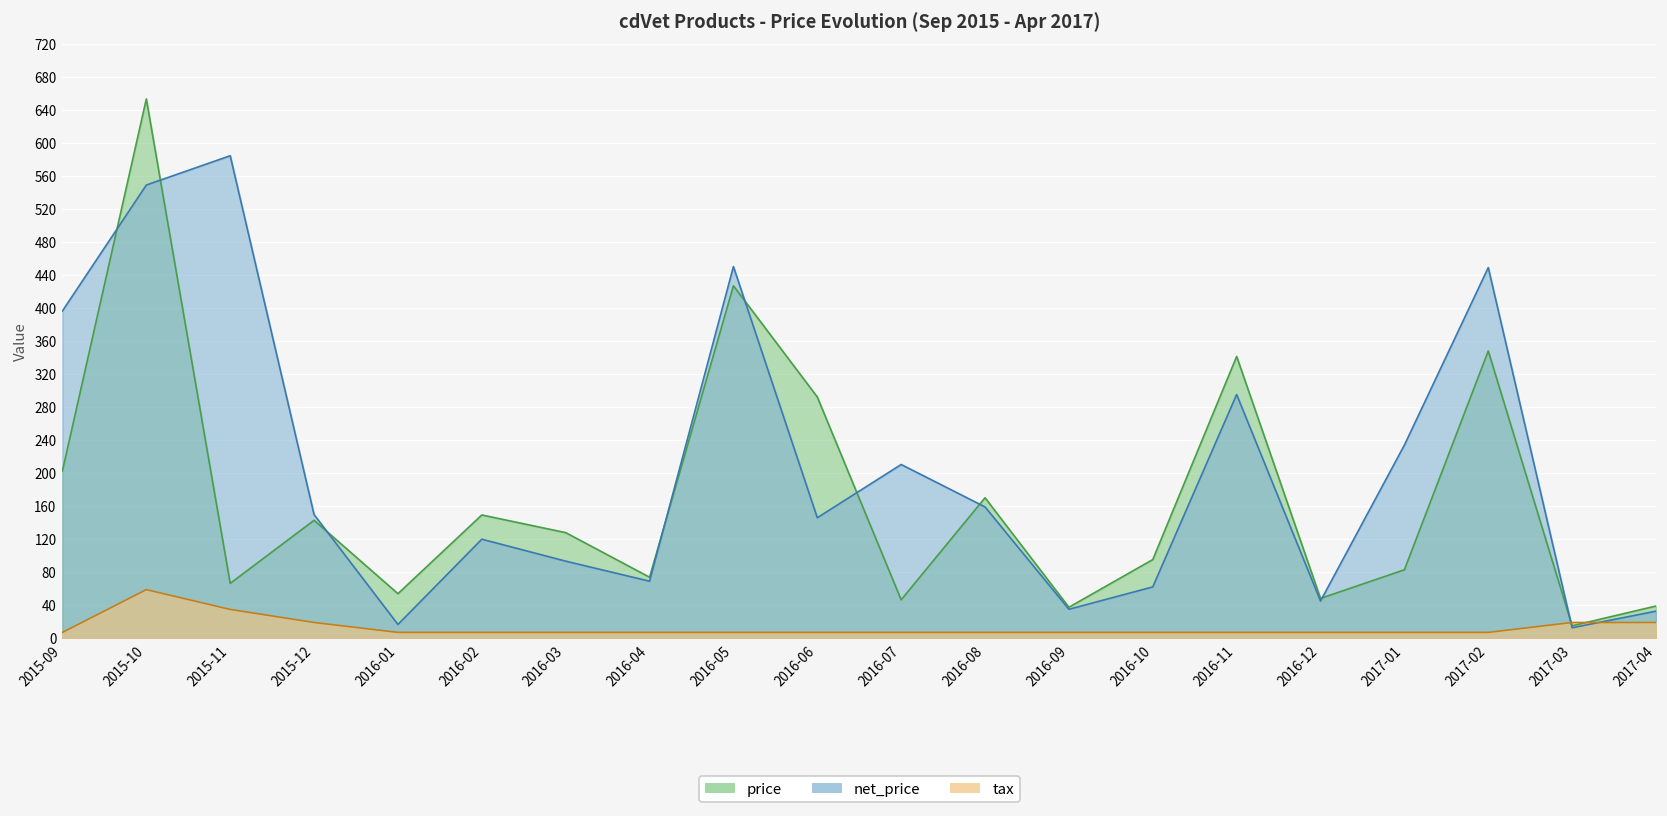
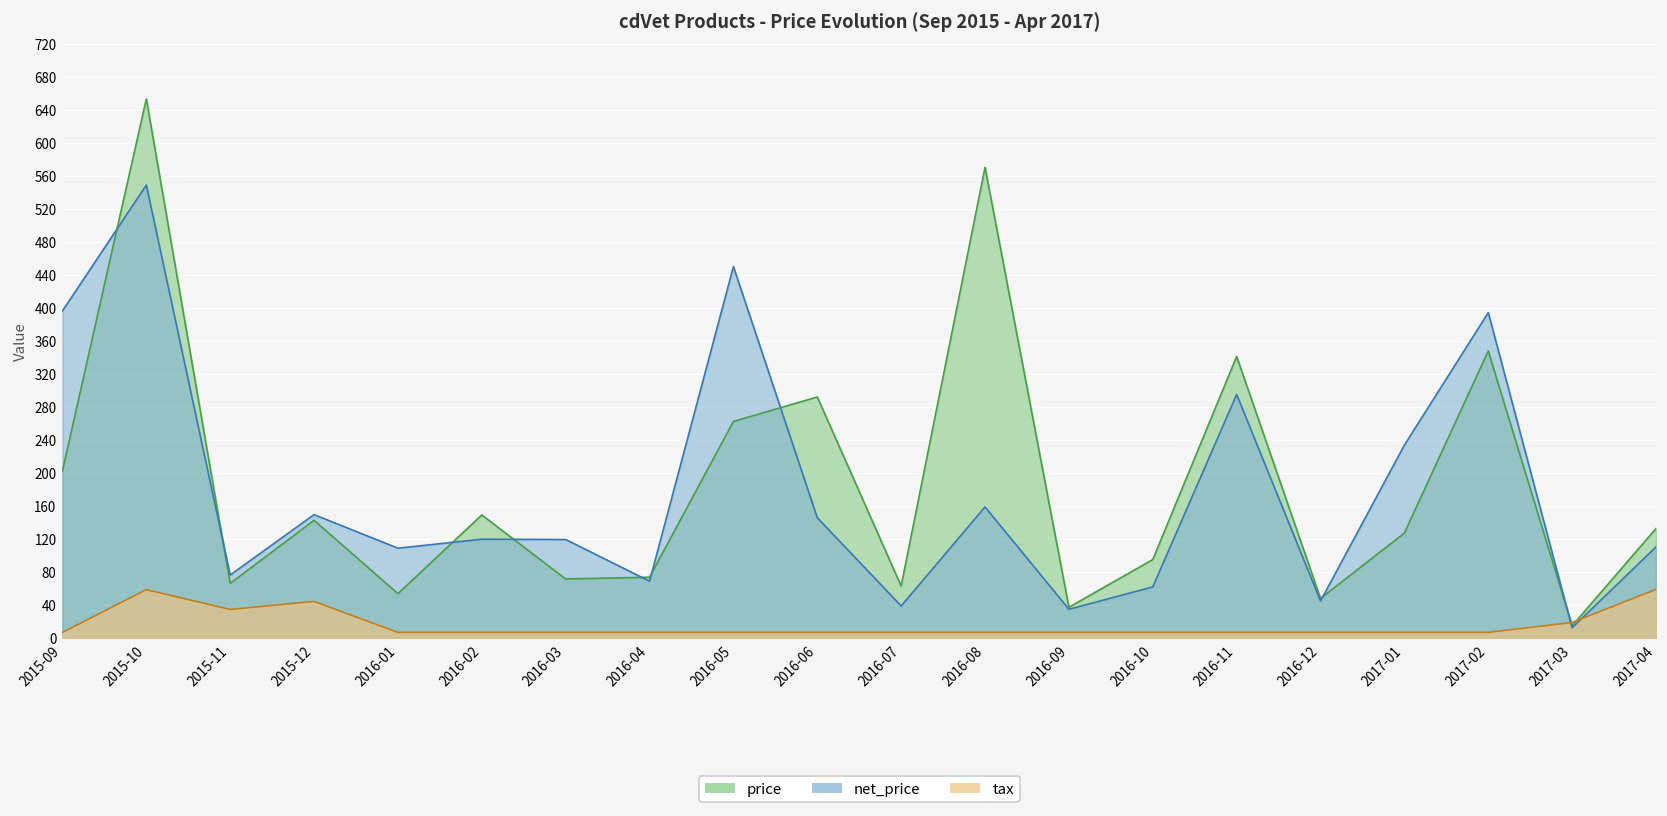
net_price, 2015-11: 580 -> 80
tax, 2015-12: 20 -> 40
net_price, 2016-01: 20 -> 110
price, 2016-03: 130 -> 70
net_price, 2016-03: 90 -> 120
price, 2016-05: 430 -> 260
price, 2016-07: 50 -> 60
net_price, 2016-07: 210 -> 40
price, 2016-08: 170 -> 570
price, 2017-01: 80 -> 130
net_price, 2017-02: 450 -> 390
price, 2017-04: 40 -> 130
net_price, 2017-04: 30 -> 110
tax, 2017-04: 20 -> 60
